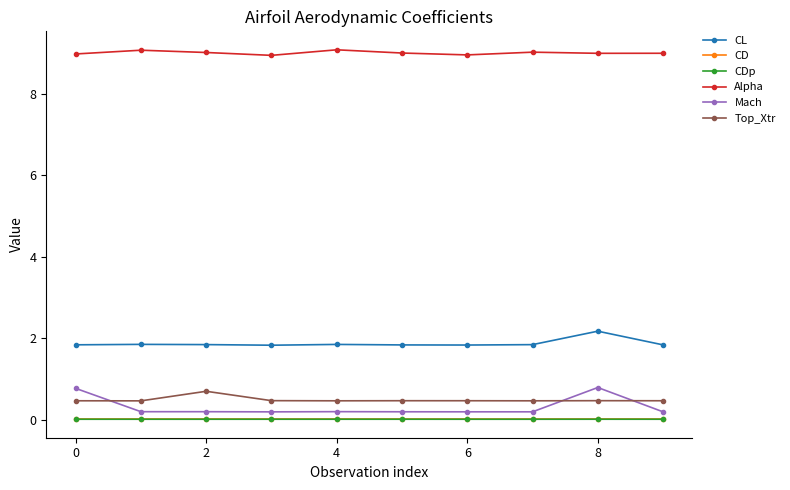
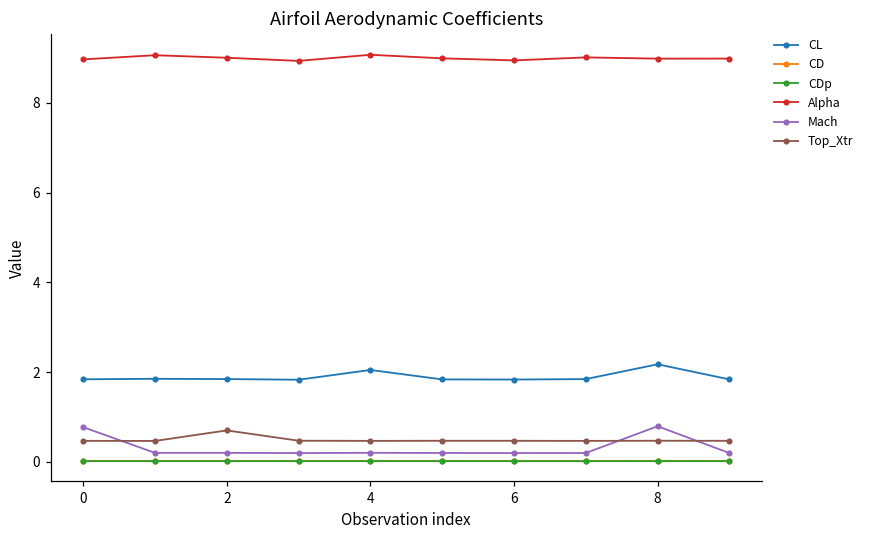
CL, 4: 1.9 -> 2.0
